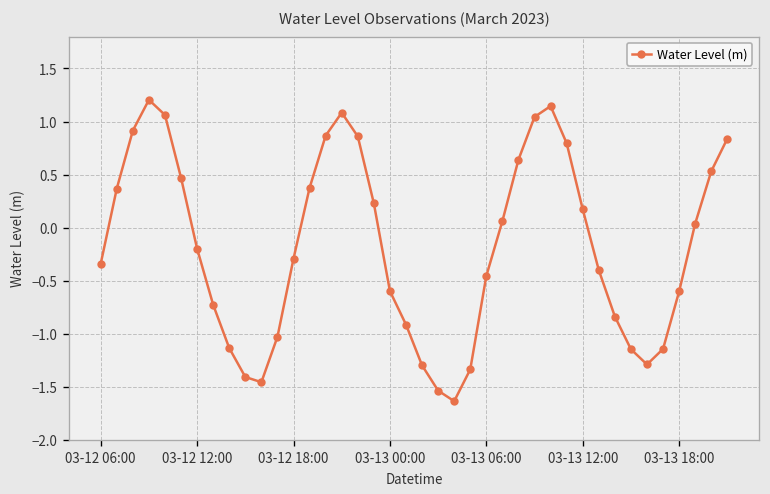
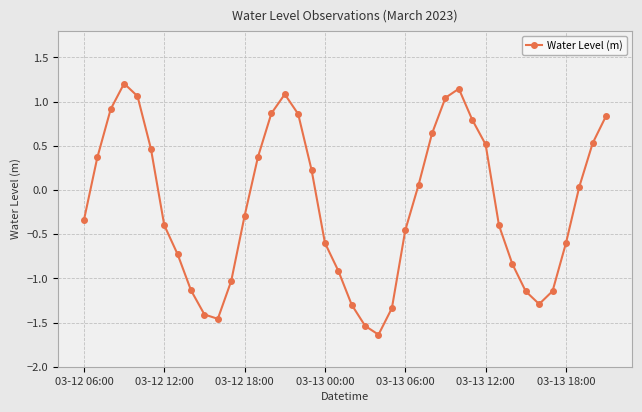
03-12 12:00: -0.2 -> -0.4
03-13 12:00: 0.2 -> 0.5
